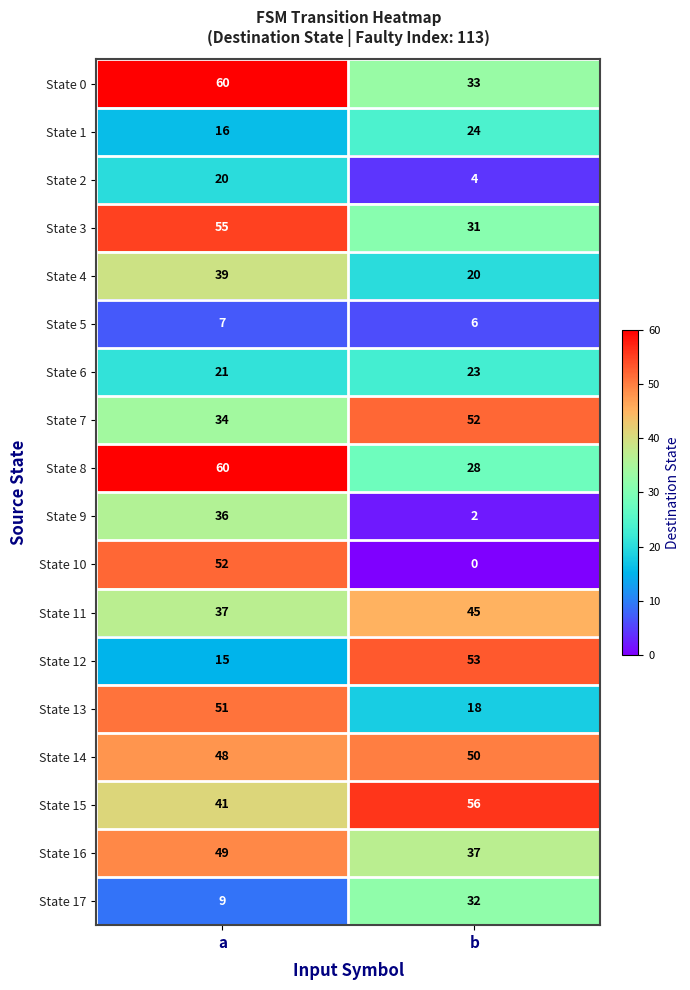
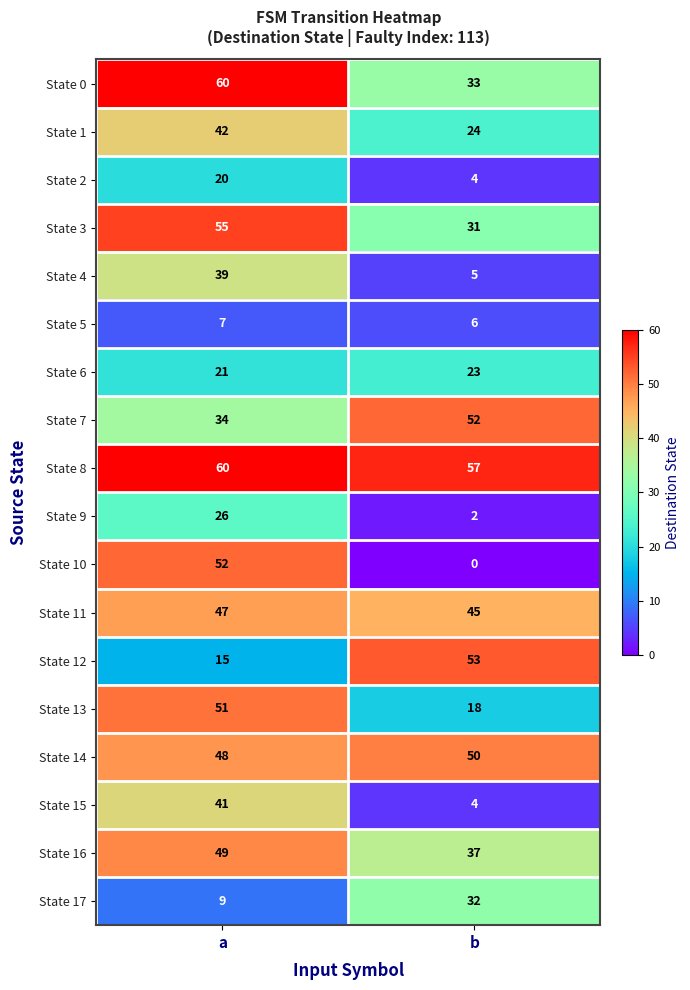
State 1, a: 16 -> 42
State 4, b: 20 -> 5
State 8, b: 28 -> 57
State 9, a: 36 -> 26
State 11, a: 37 -> 47
State 15, b: 56 -> 4
